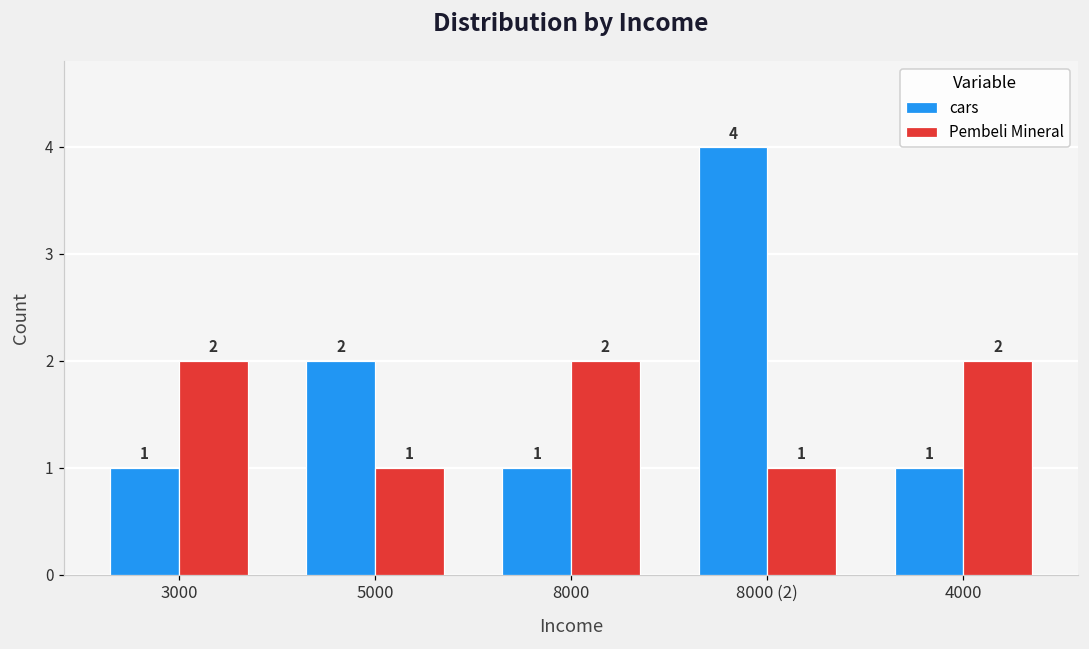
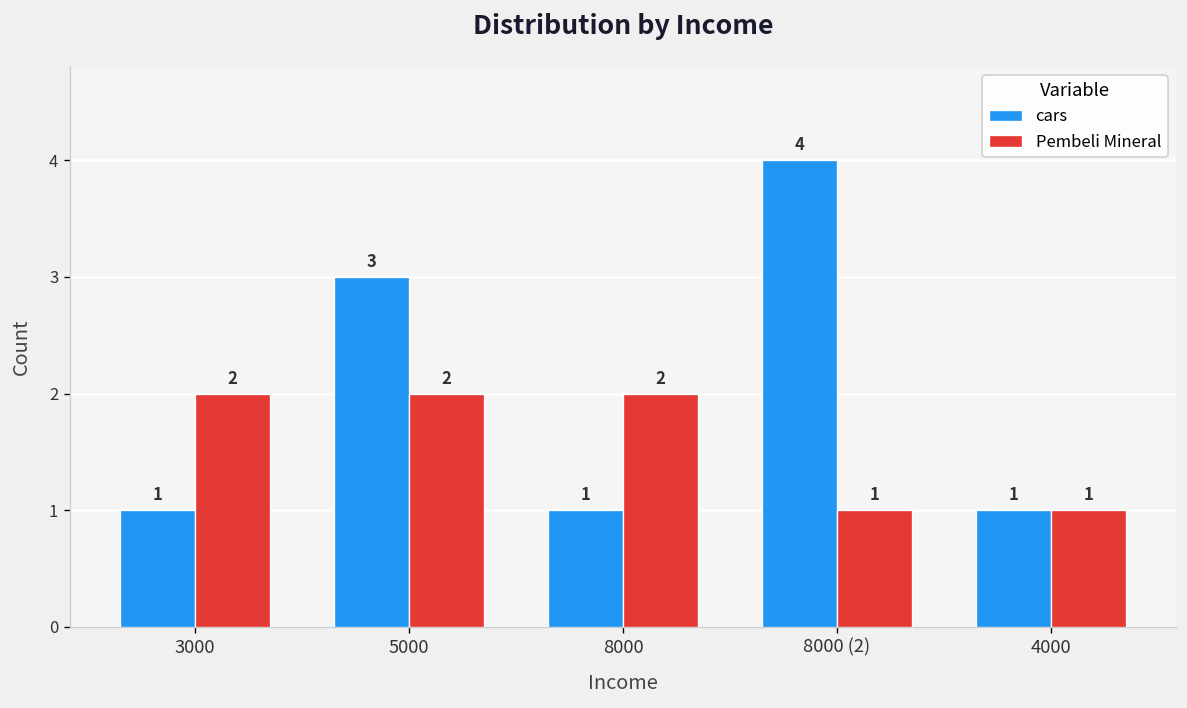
cars, 5000: 2 -> 3
Pembeli Mineral, 5000: 1 -> 2
Pembeli Mineral, 4000: 2 -> 1
